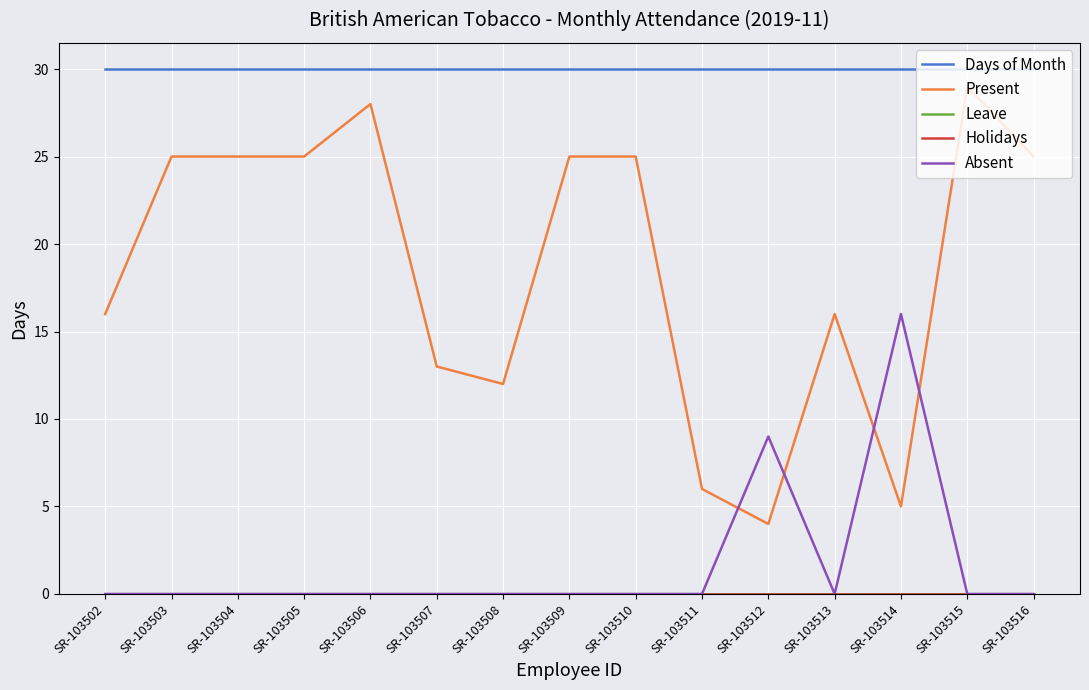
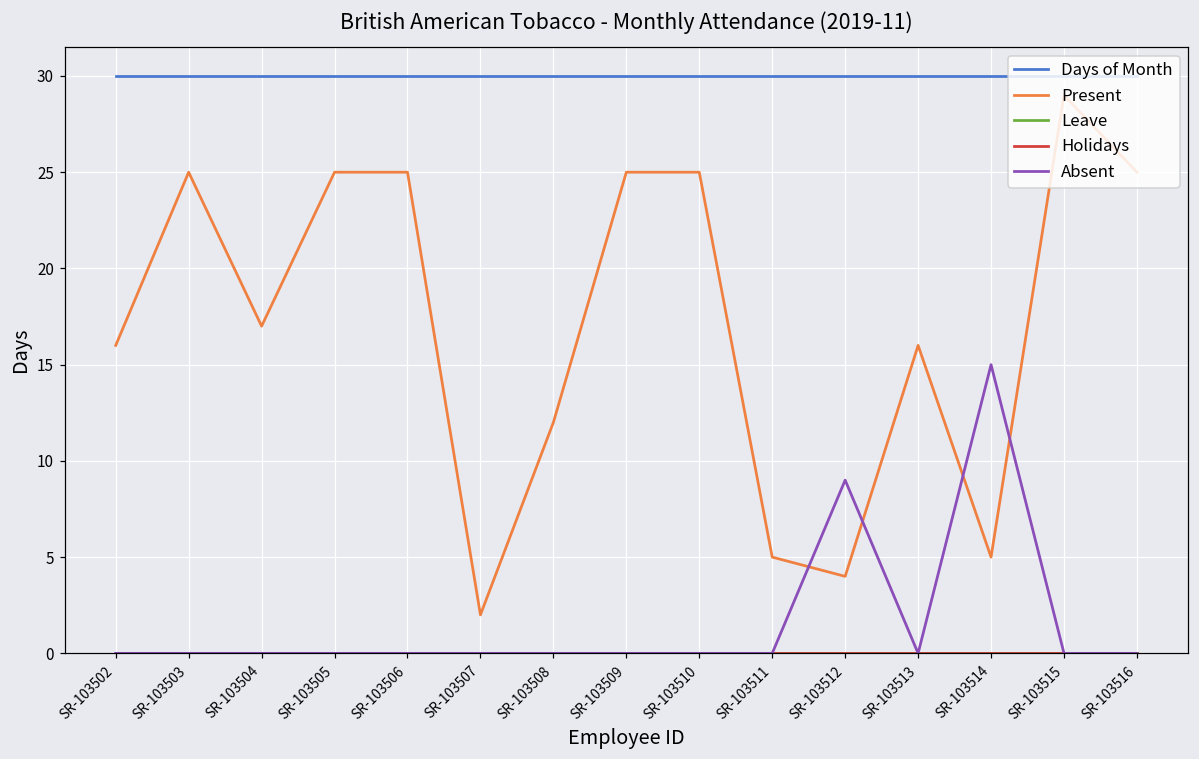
Present, SR-103504: 25 -> 17
Present, SR-103506: 28 -> 25
Present, SR-103507: 13 -> 2
Present, SR-103511: 6 -> 5
Absent, SR-103514: 16 -> 15
